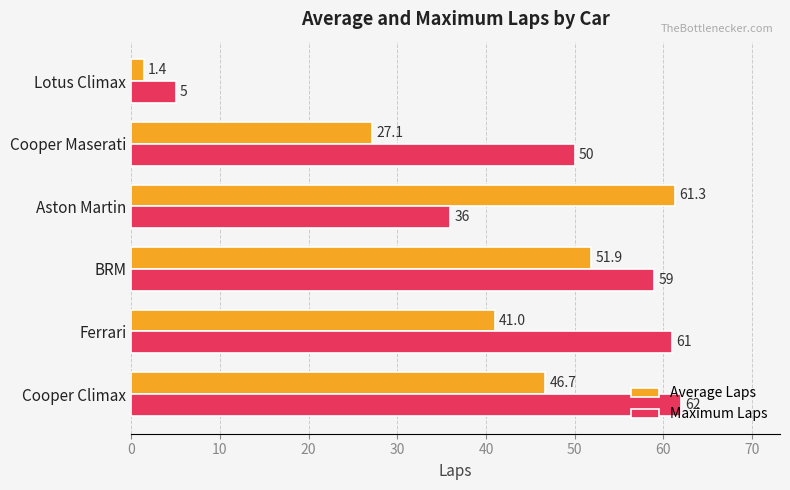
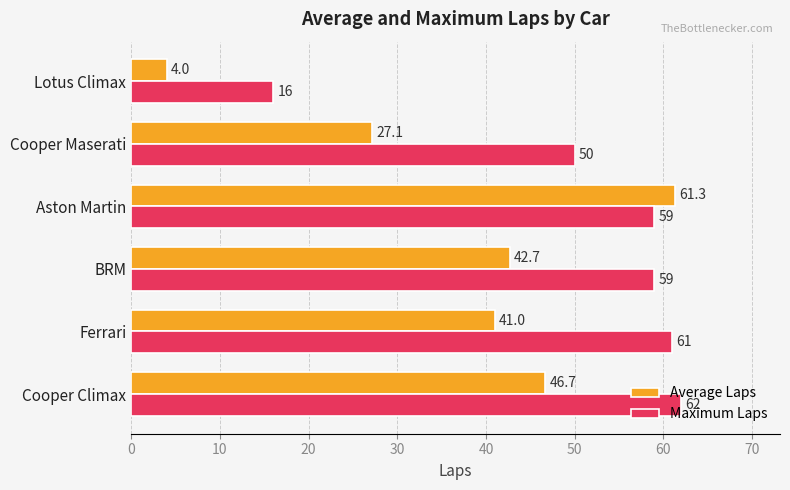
Average Laps, Lotus Climax: 1.4 -> 4.0
Maximum Laps, Lotus Climax: 5 -> 16
Maximum Laps, Aston Martin: 36 -> 59
Average Laps, BRM: 51.9 -> 42.7
